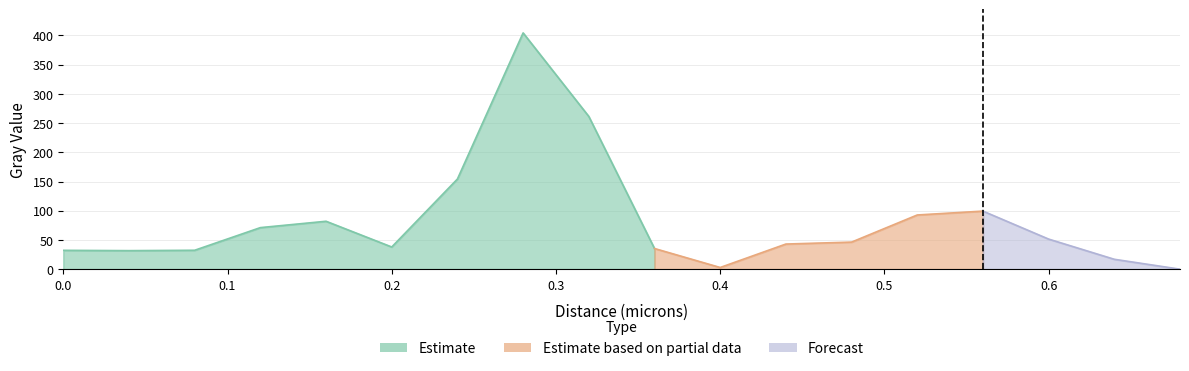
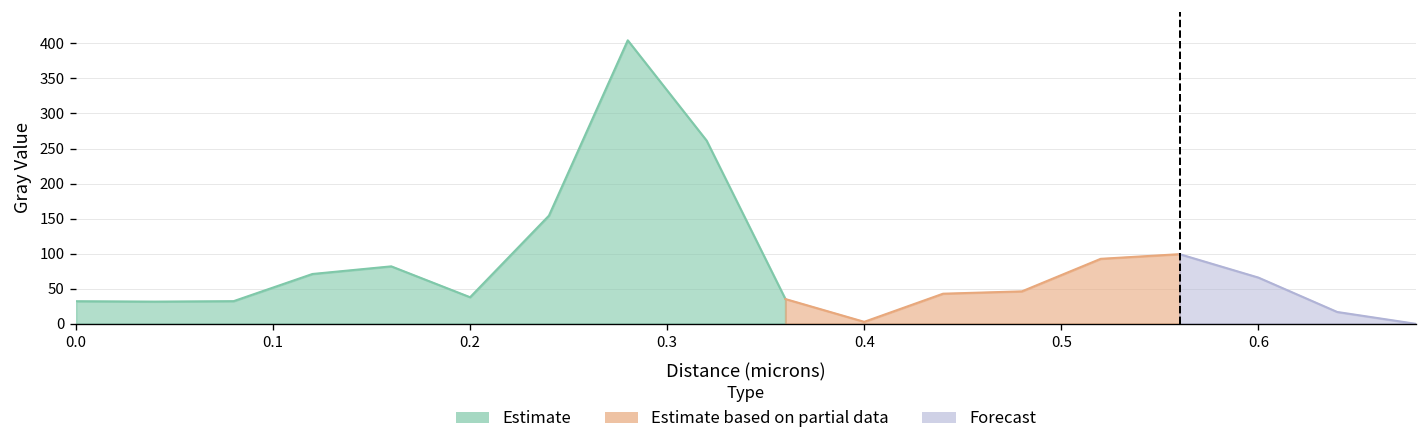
Forecast, 0.6: 50 -> 70
